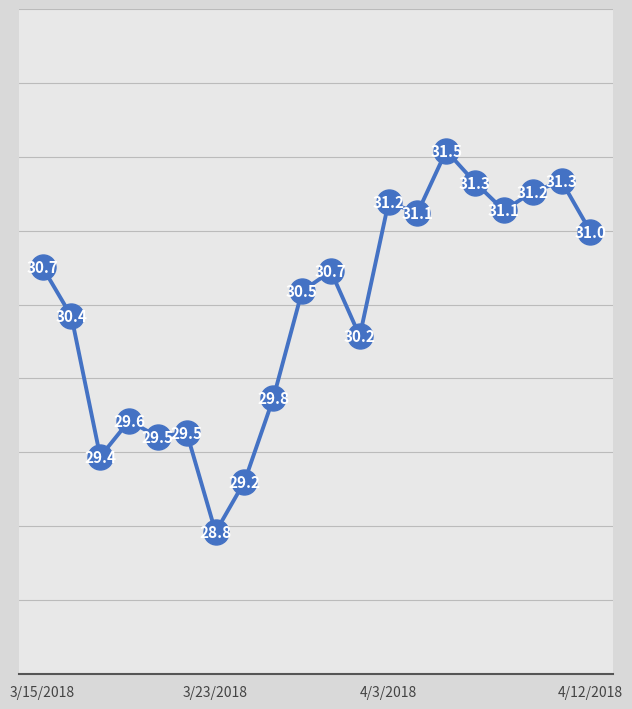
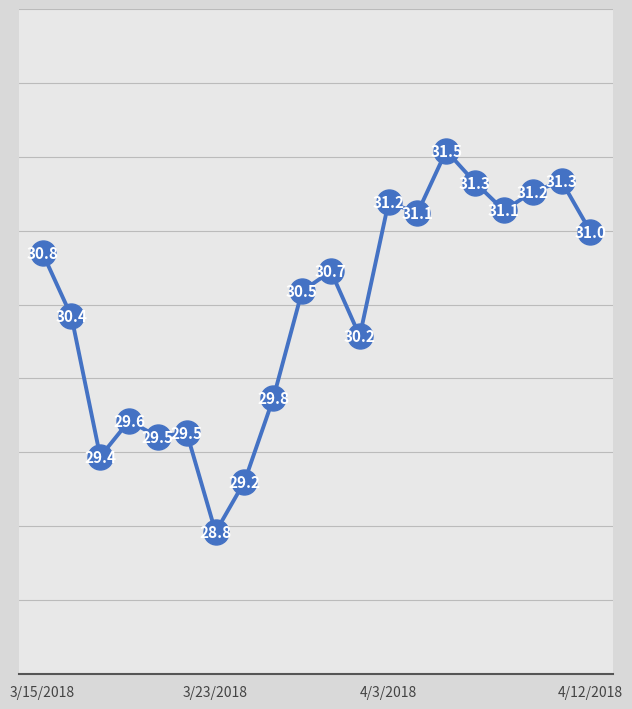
3/15/2018: 30.7 -> 30.8
